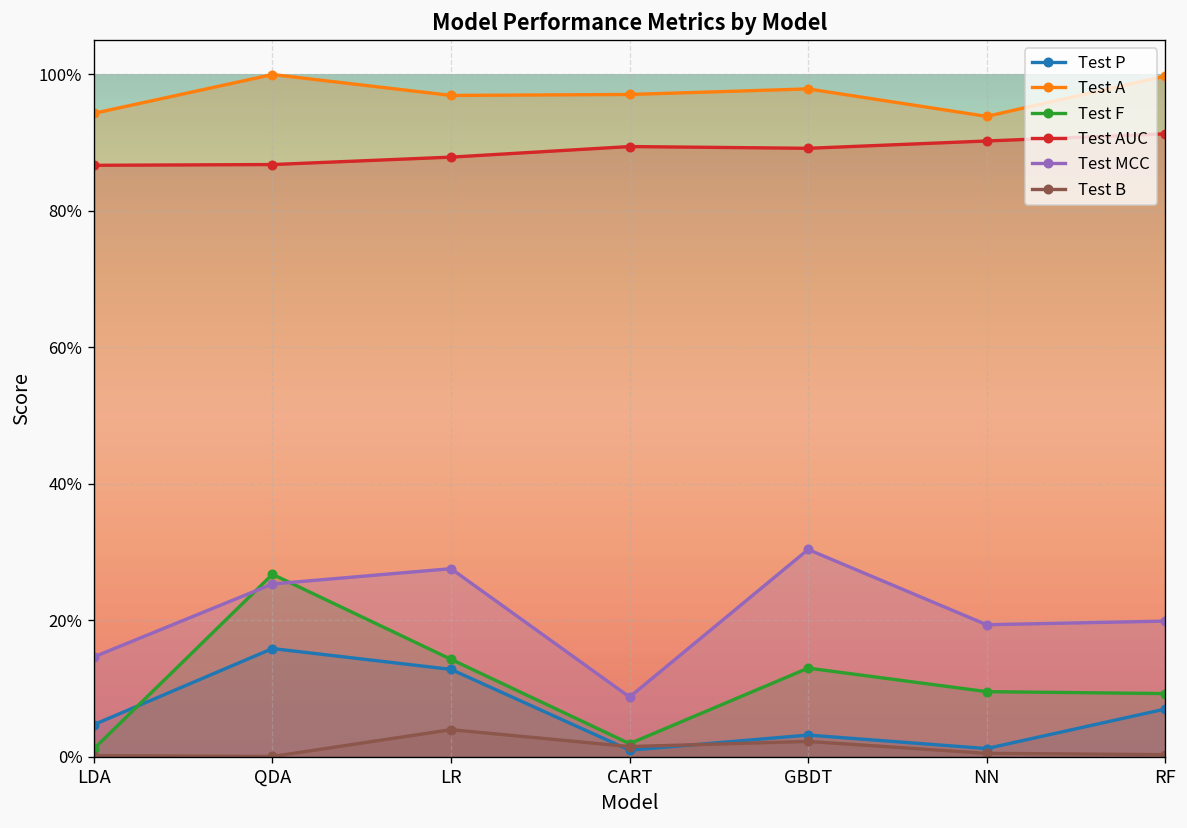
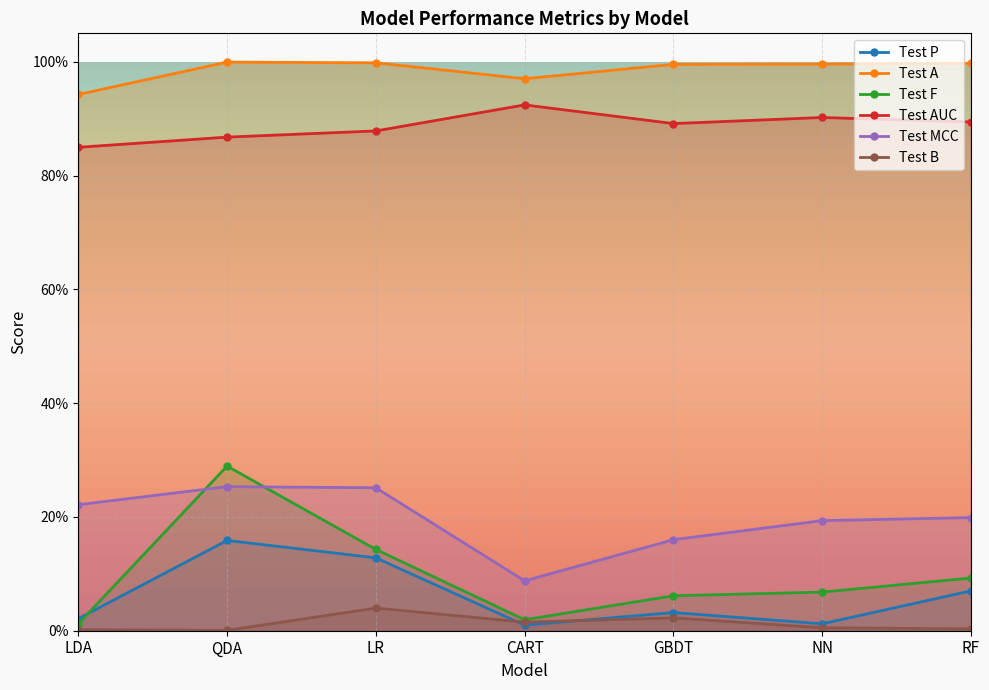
Test P, LDA: 5% -> 2%
Test AUC, LDA: 87% -> 85%
Test MCC, LDA: 15% -> 22%
Test F, QDA: 27% -> 29%
Test A, LR: 97% -> 100%
Test MCC, LR: 28% -> 25%
Test AUC, CART: 89% -> 92%
Test A, GBDT: 98% -> 100%
Test F, GBDT: 13% -> 6%
Test MCC, GBDT: 30% -> 16%
Test A, NN: 94% -> 100%
Test F, NN: 10% -> 7%
Test AUC, RF: 91% -> 89%
